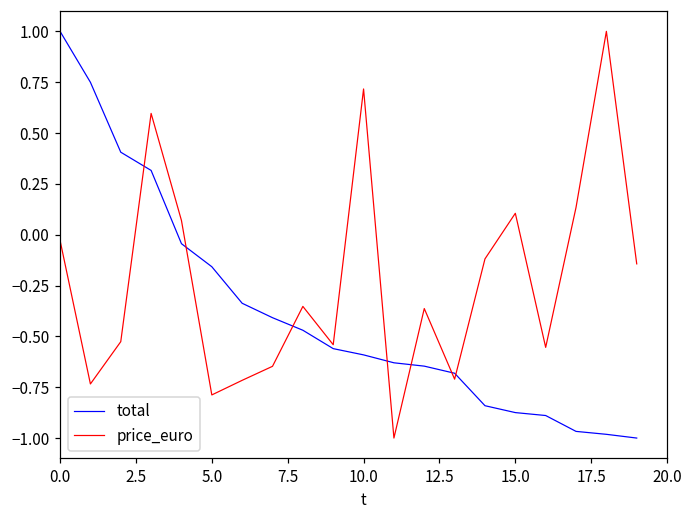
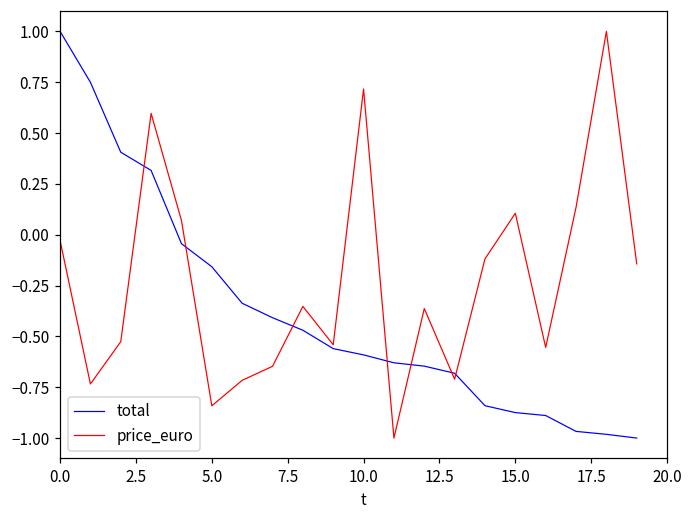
price_euro, 5.0: -0.79 -> -0.84
